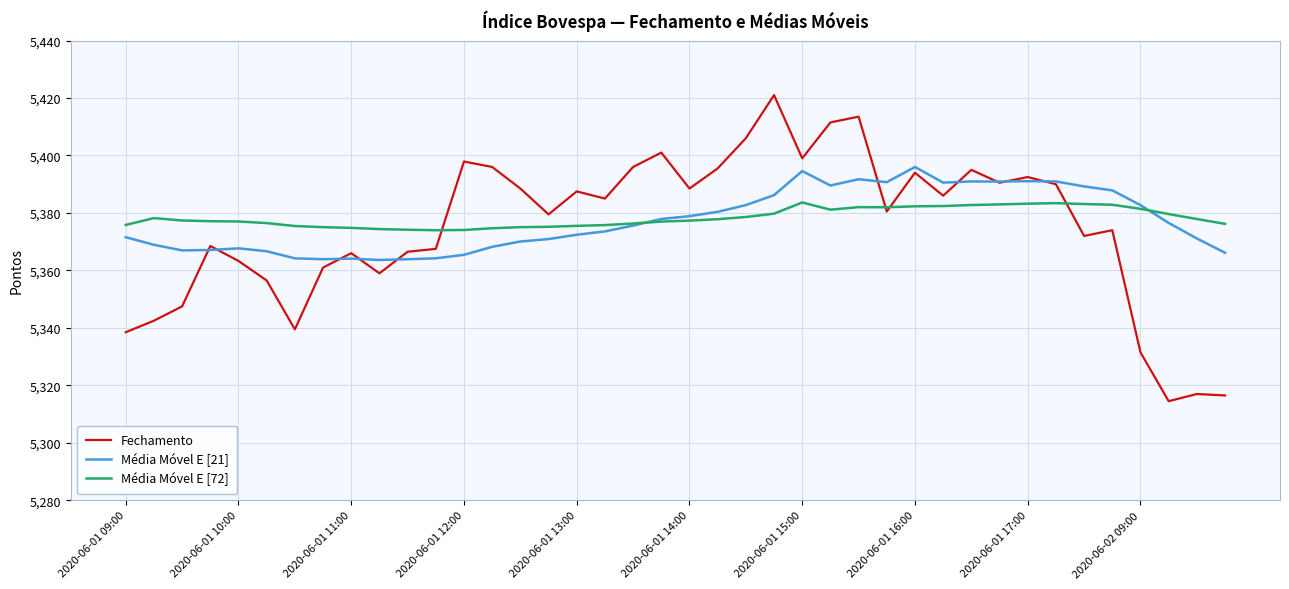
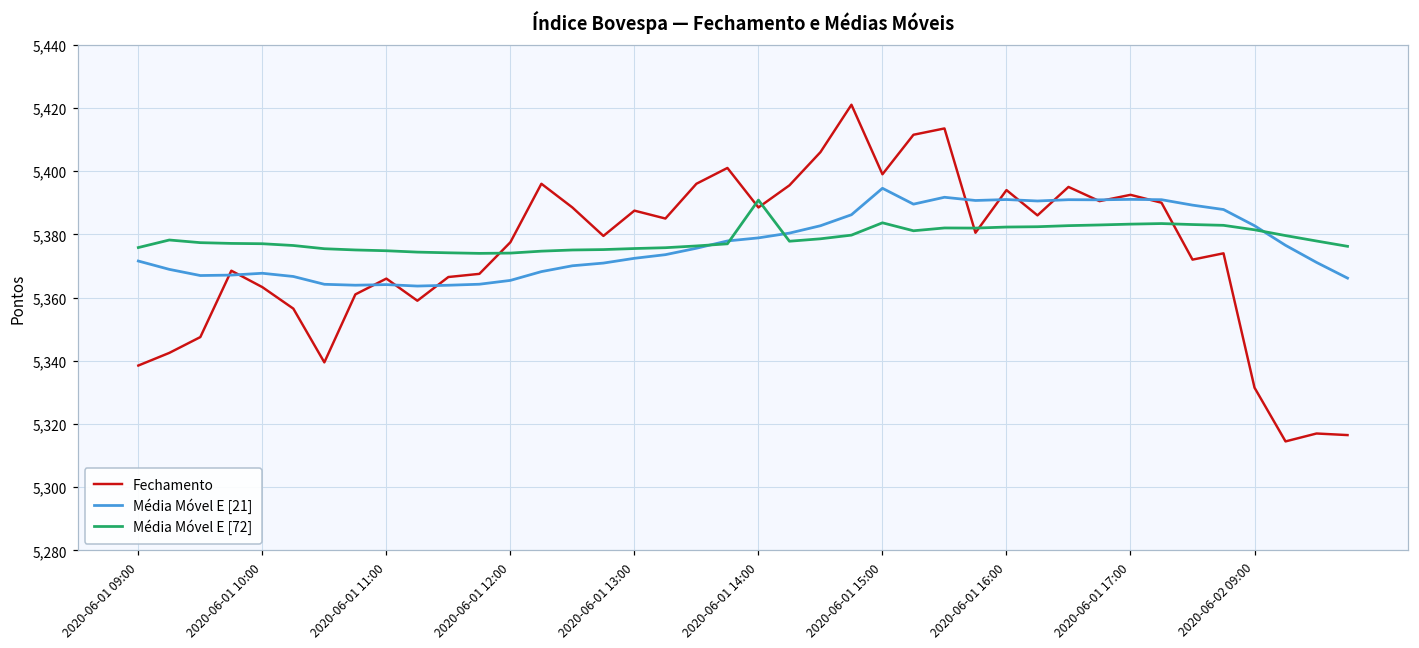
Fechamento, 2020-06-01 12:00: 5,398 -> 5,378
Média Móvel E [72], 2020-06-01 14:00: 5,377 -> 5,391
Média Móvel E [21], 2020-06-01 16:00: 5,396 -> 5,391
